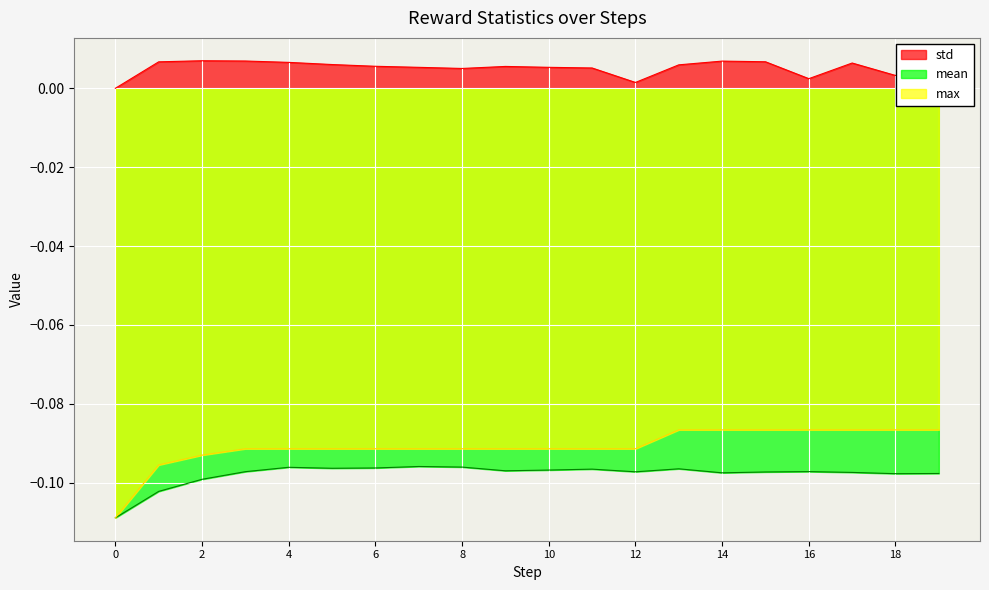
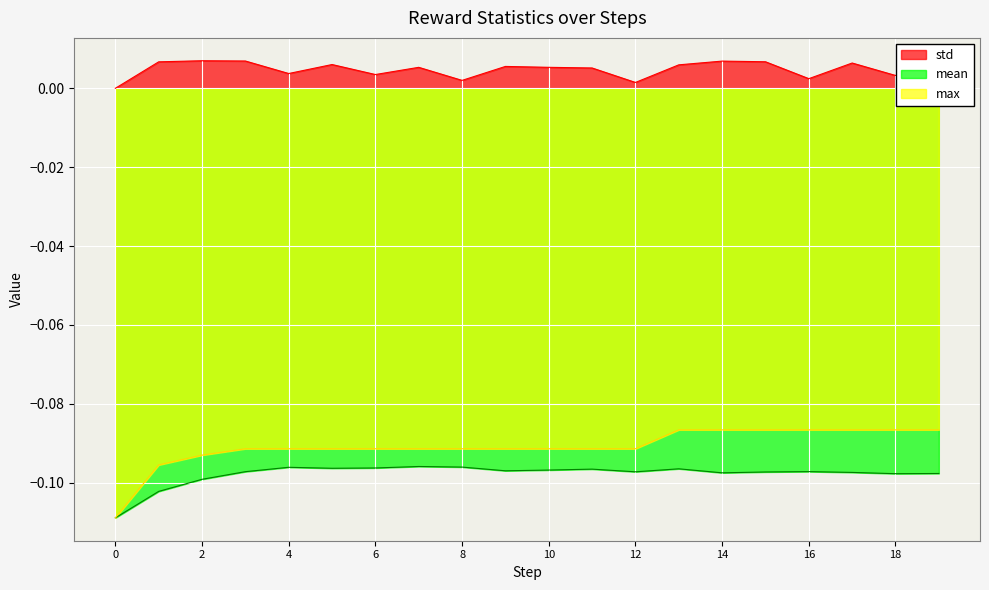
std, 4: 0.007 -> 0.004
std, 6: 0.006 -> 0.003
std, 8: 0.005 -> 0.002
